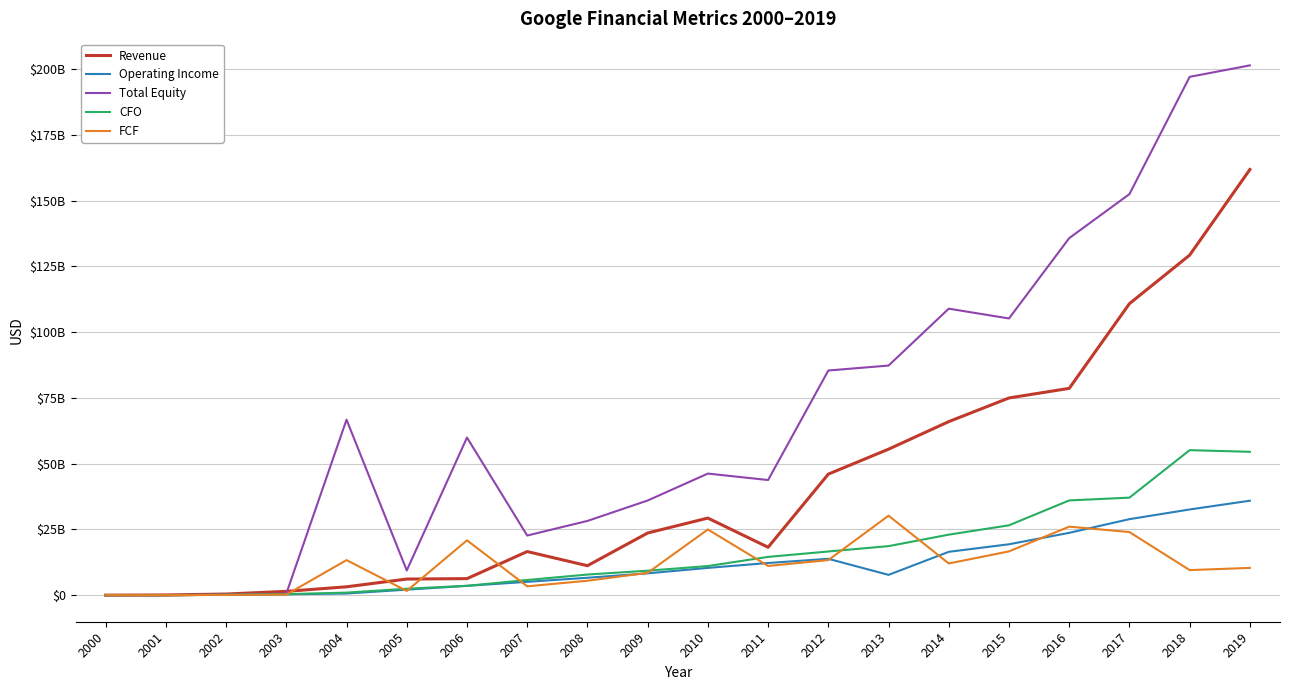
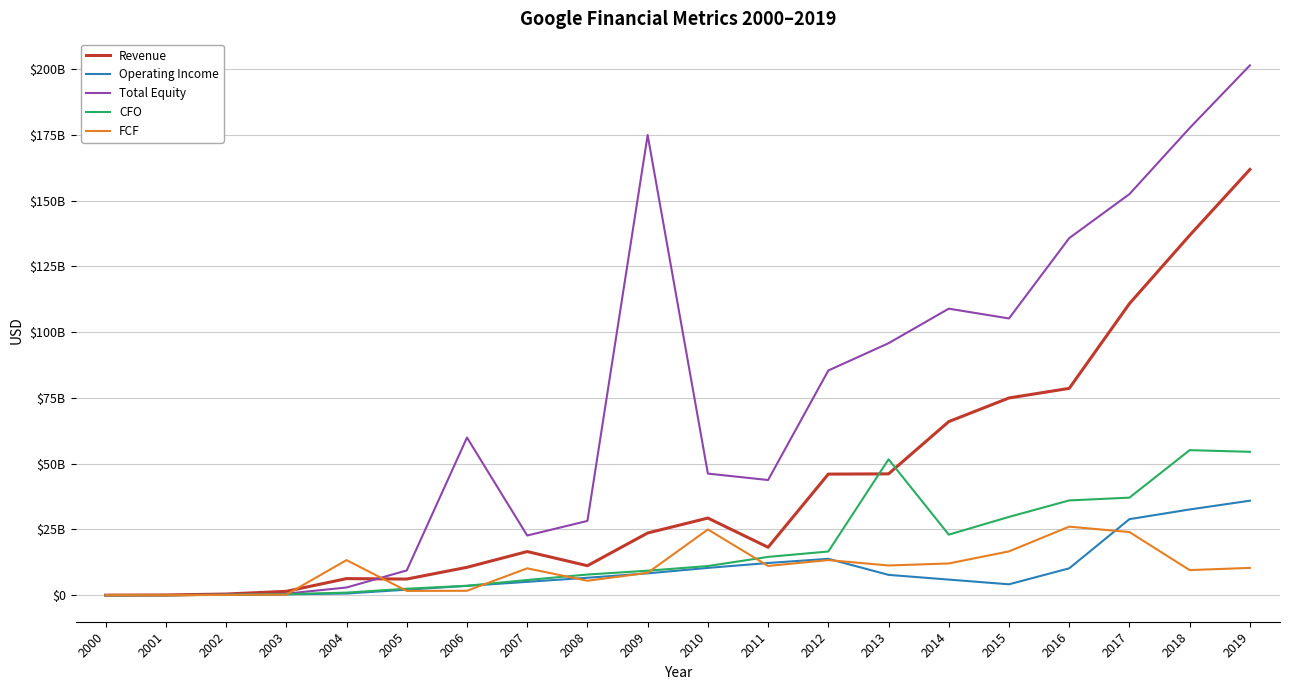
Revenue, 2004: $3000000000 -> $6000000000
Total Equity, 2004: $67000000000 -> $3000000000
Revenue, 2006: $6000000000 -> $11000000000
FCF, 2006: $21000000000 -> $2000000000
FCF, 2007: $3000000000 -> $10000000000
Total Equity, 2009: $36000000000 -> $175000000000
Revenue, 2013: $56000000000 -> $46000000000
Total Equity, 2013: $87000000000 -> $96000000000
CFO, 2013: $19000000000 -> $52000000000
FCF, 2013: $30000000000 -> $11000000000
Operating Income, 2014: $16000000000 -> $6000000000
Operating Income, 2015: $19000000000 -> $4000000000
CFO, 2015: $27000000000 -> $30000000000
Operating Income, 2016: $24000000000 -> $10000000000
Revenue, 2018: $129000000000 -> $137000000000
Total Equity, 2018: $197000000000 -> $178000000000
